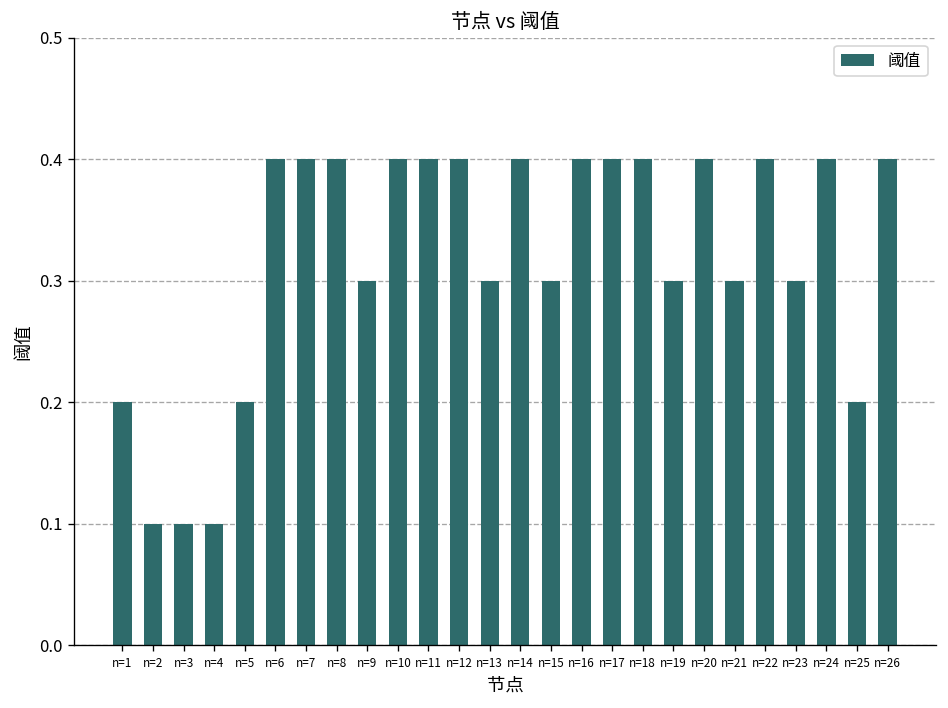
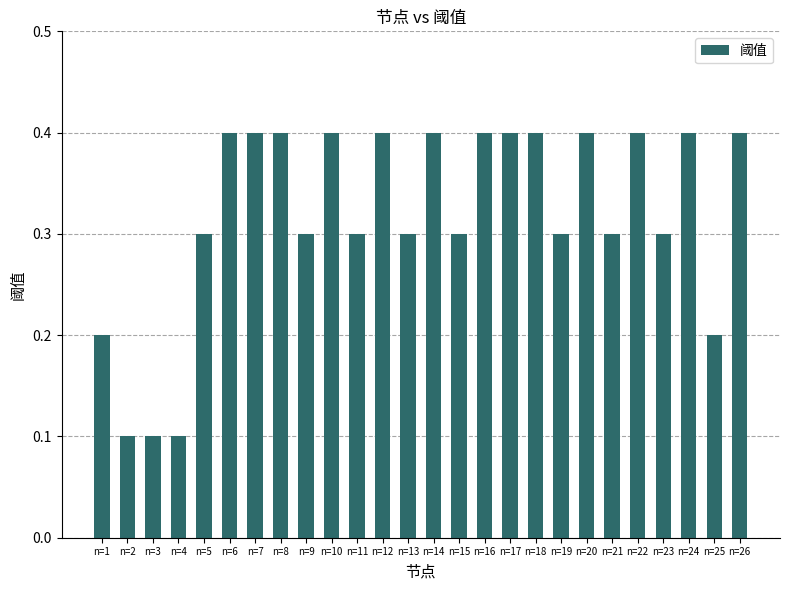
n=5: 0.2 -> 0.3
n=11: 0.4 -> 0.3
